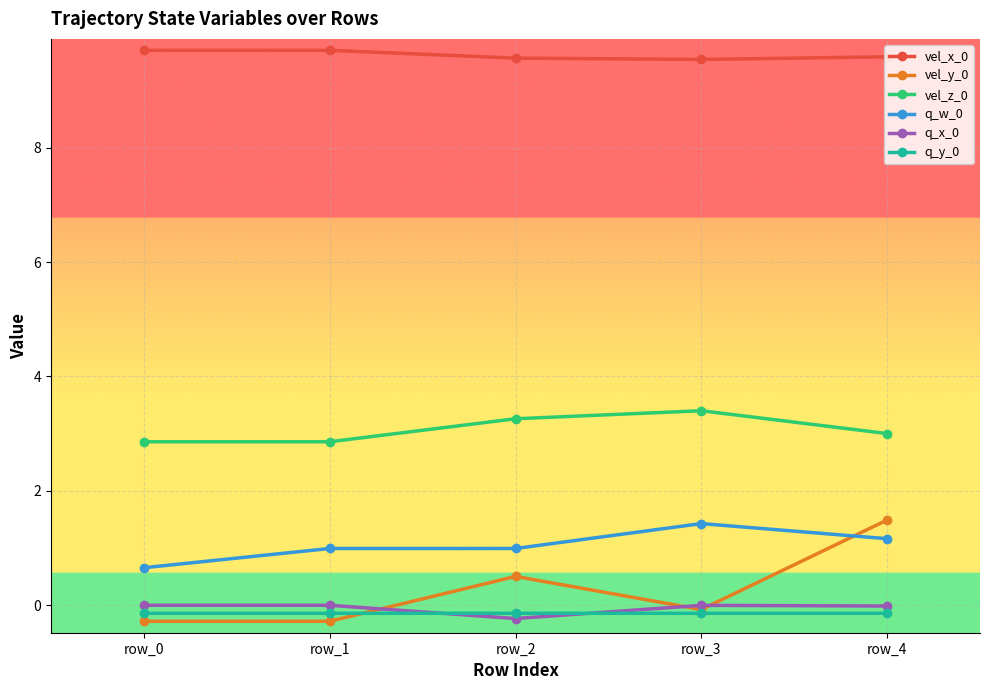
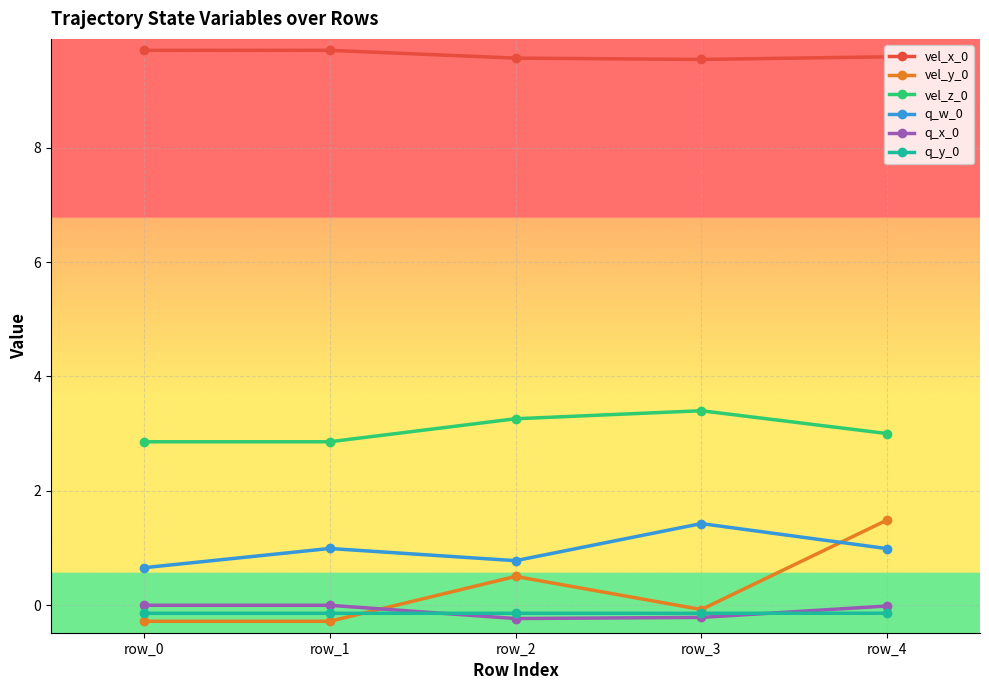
q_w_0, row_2: 1.0 -> 0.8
q_x_0, row_3: 0.0 -> -0.2
q_w_0, row_4: 1.2 -> 1.0
